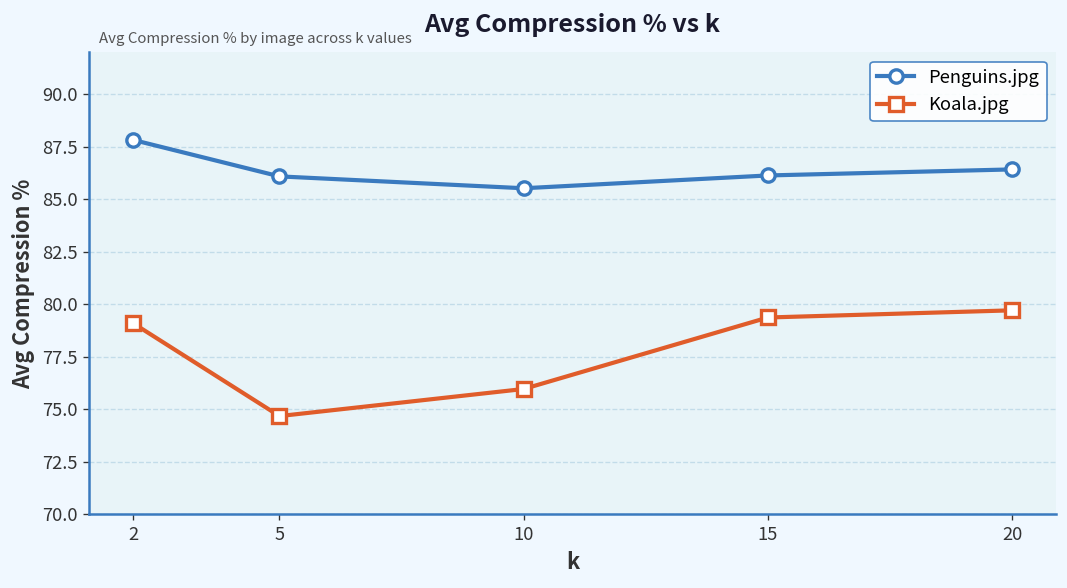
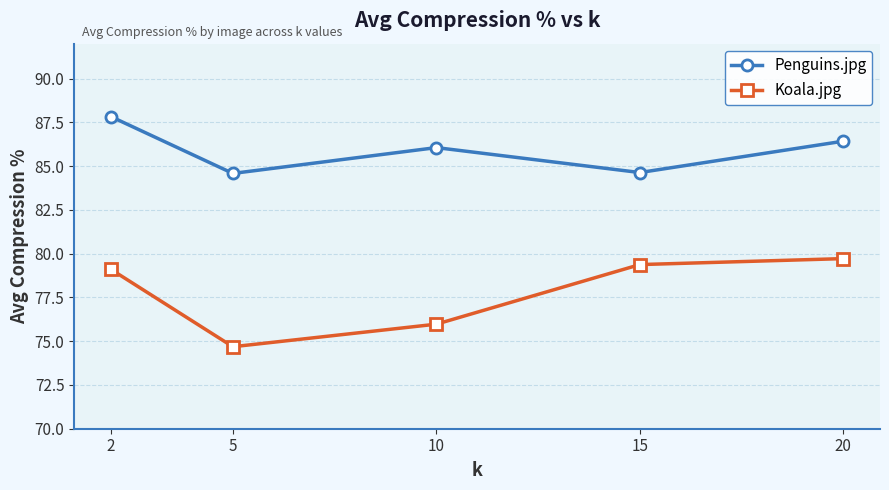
Penguins.jpg, 5: 86.1 -> 84.6
Penguins.jpg, 10: 85.5 -> 86.1
Penguins.jpg, 15: 86.1 -> 84.6
